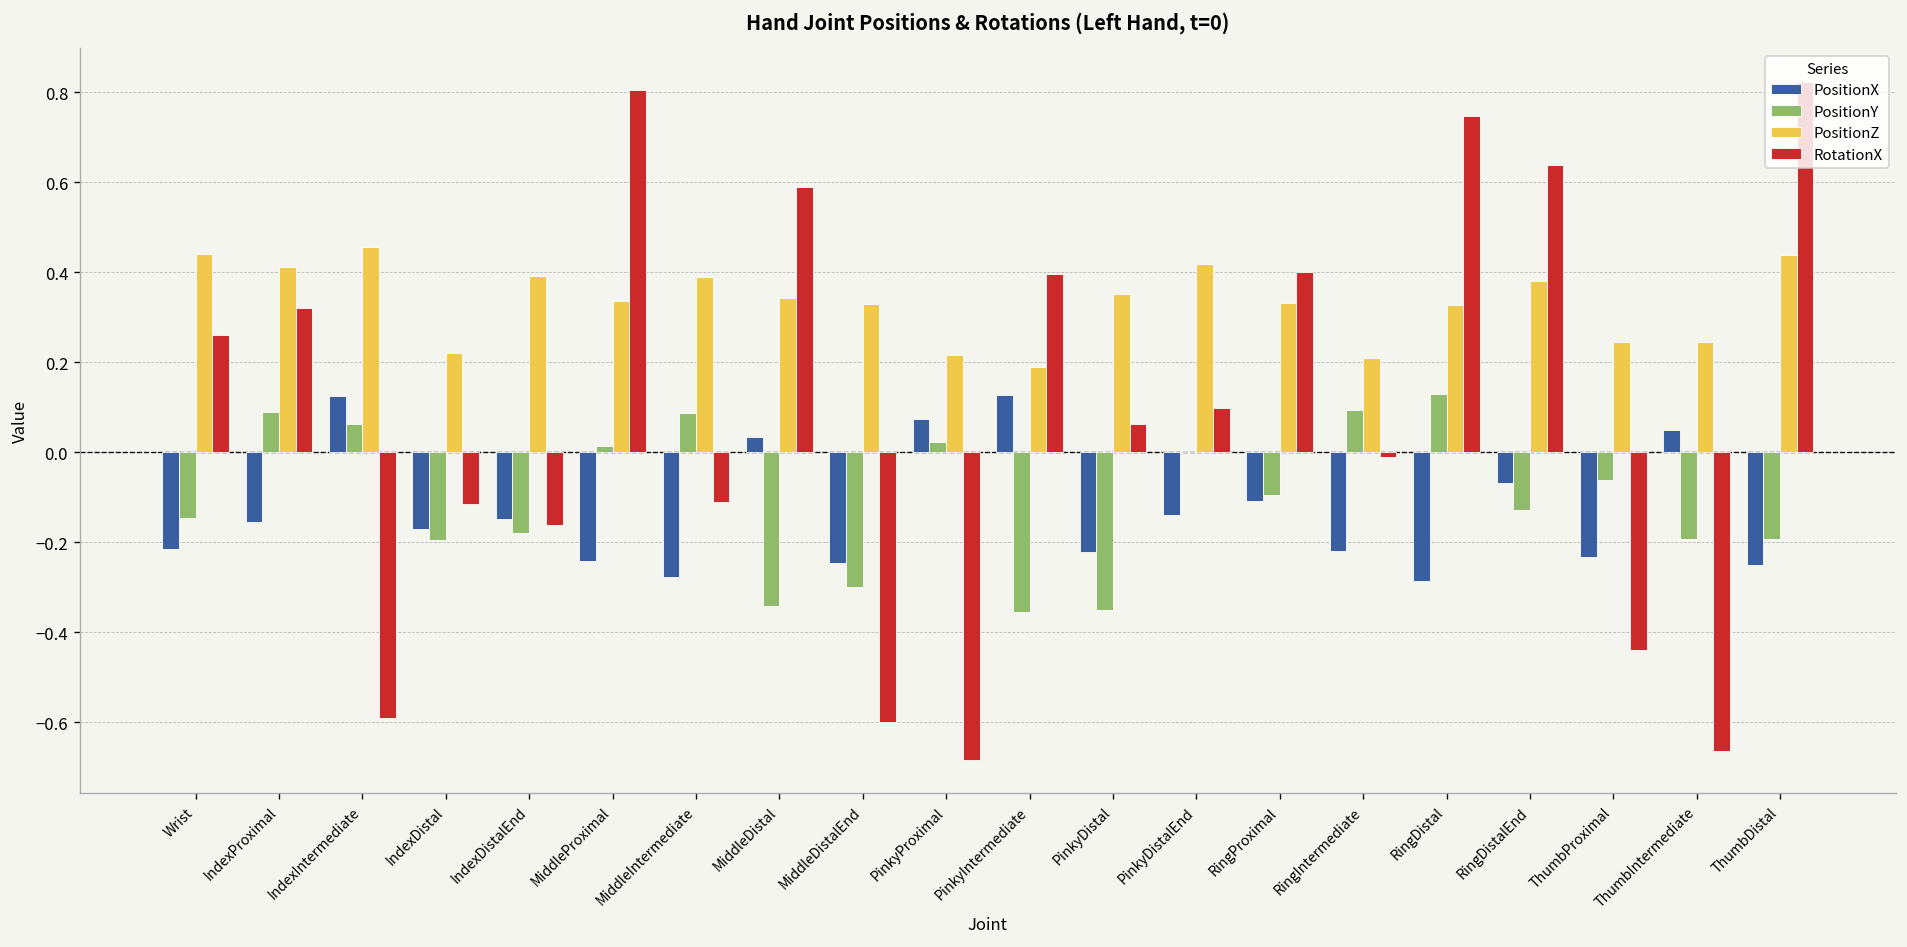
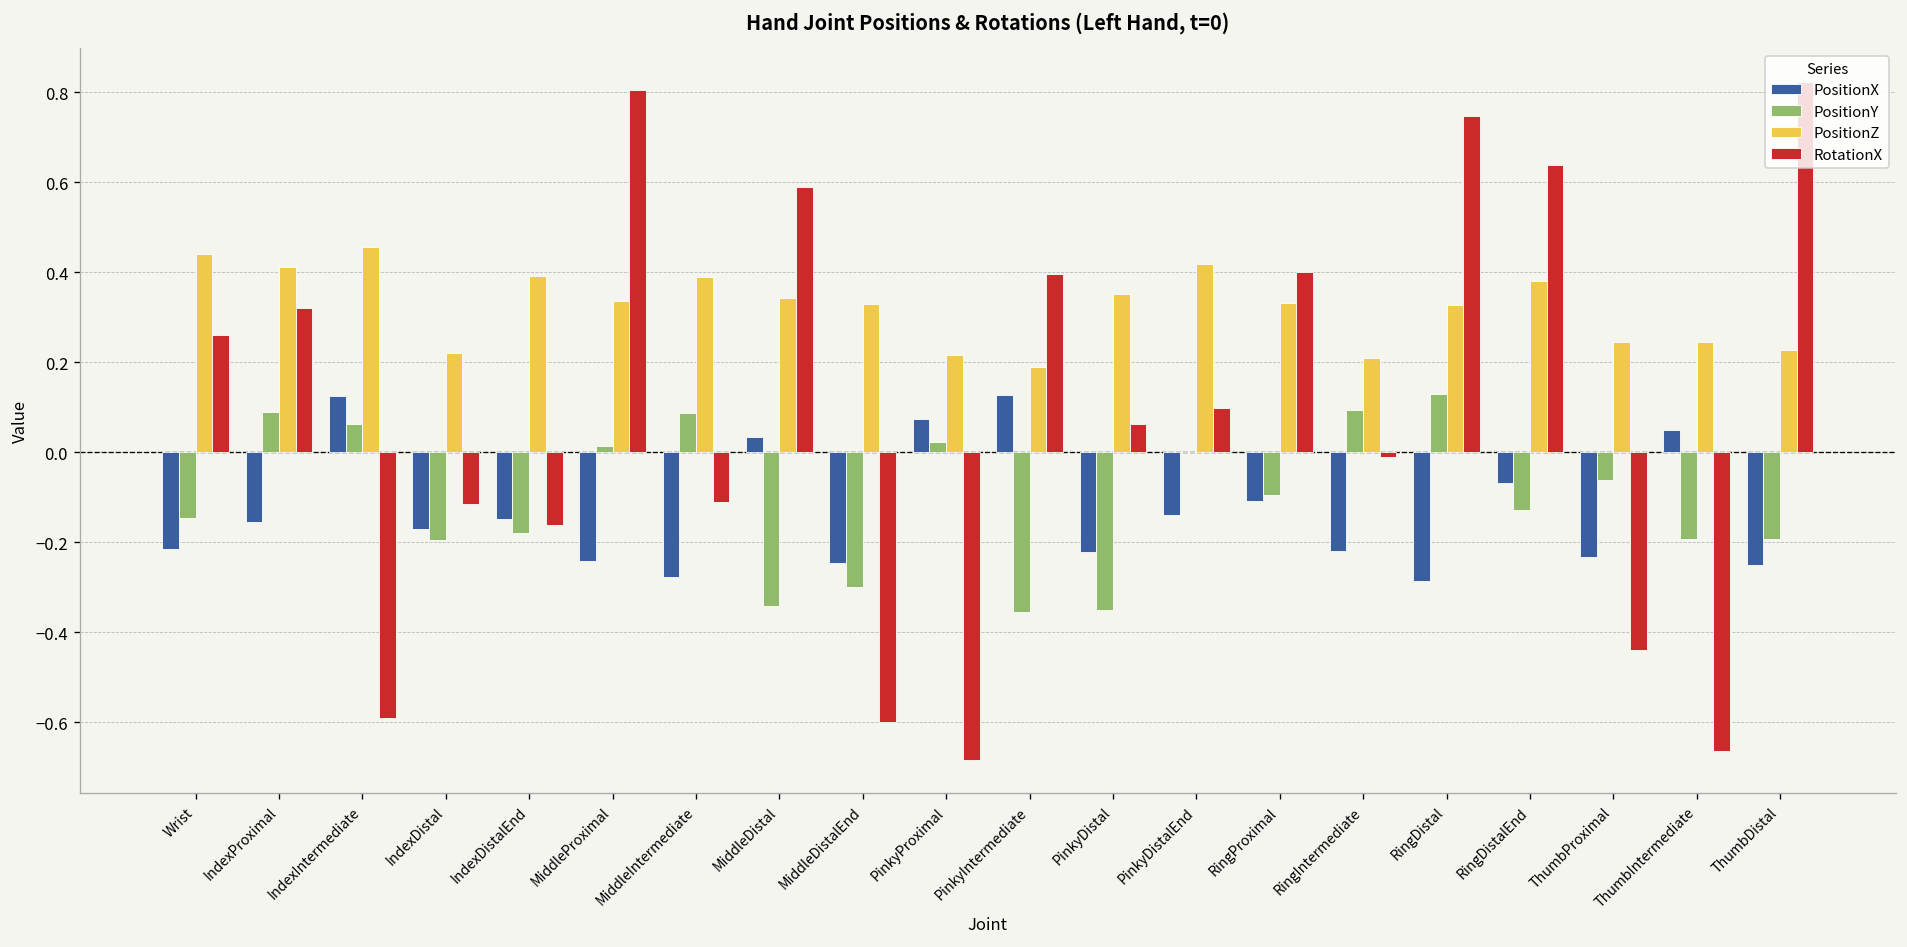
PositionZ, ThumbDistal: 0.44 -> 0.23
